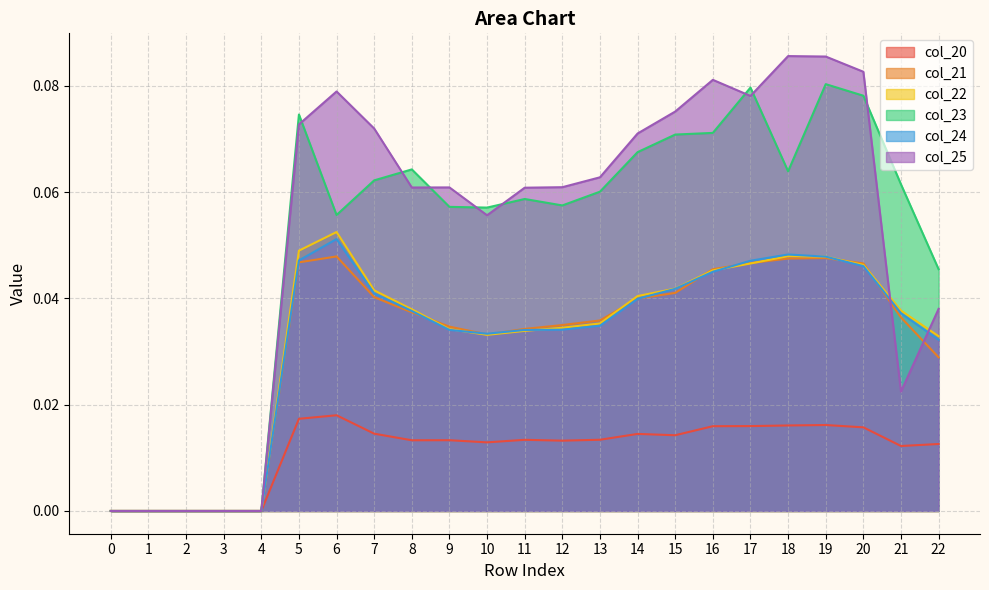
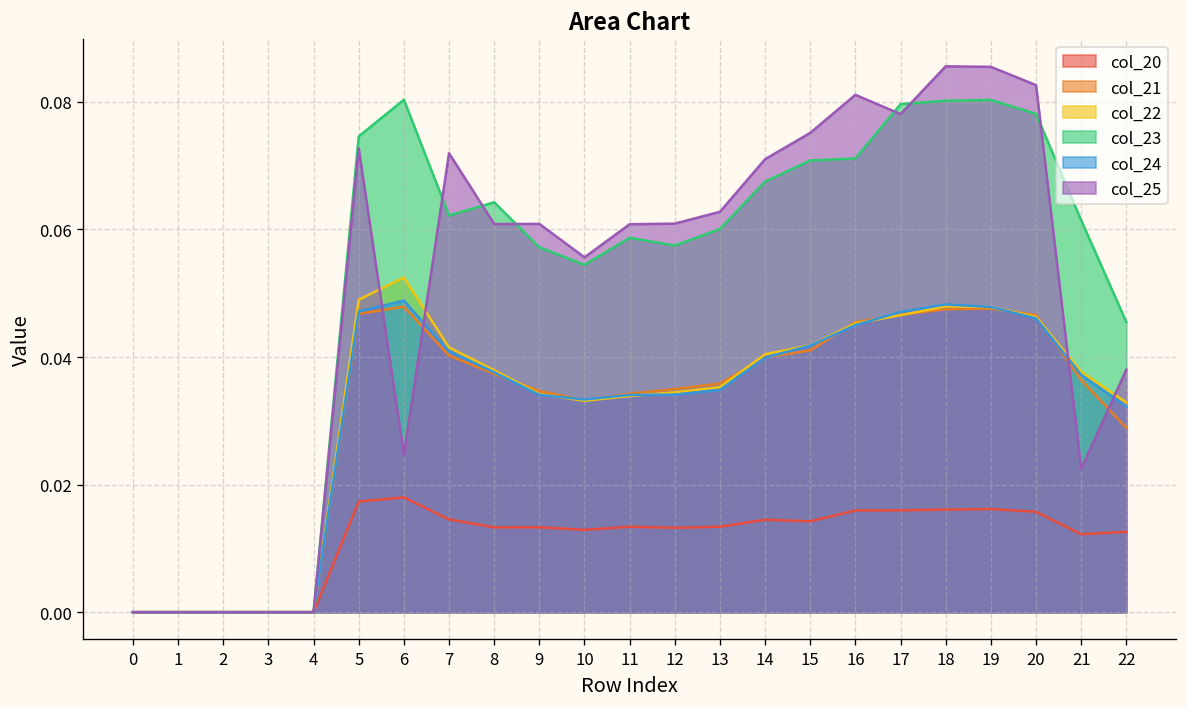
col_23, 6: 0.056 -> 0.080
col_24, 6: 0.051 -> 0.049
col_25, 6: 0.079 -> 0.025
col_23, 10: 0.057 -> 0.054
col_23, 18: 0.064 -> 0.080
